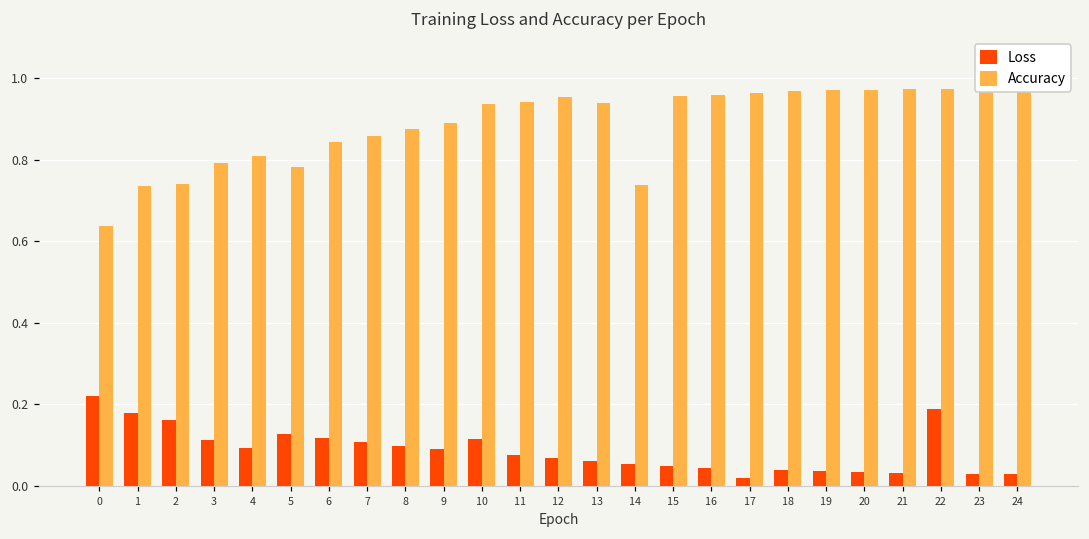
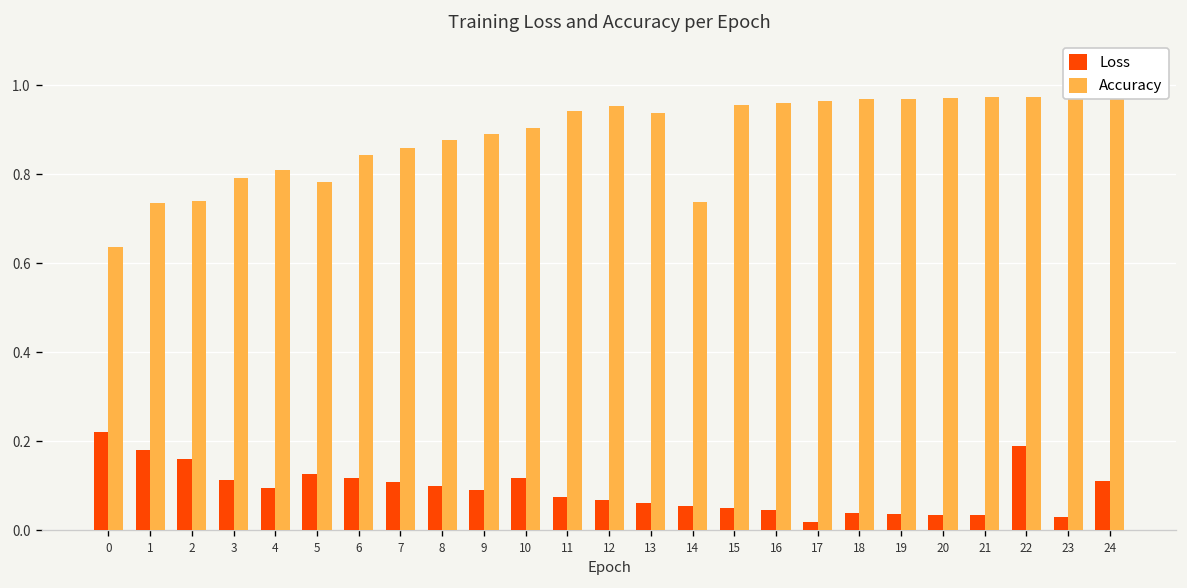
Accuracy, 10: 0.94 -> 0.90
Loss, 24: 0.03 -> 0.11
